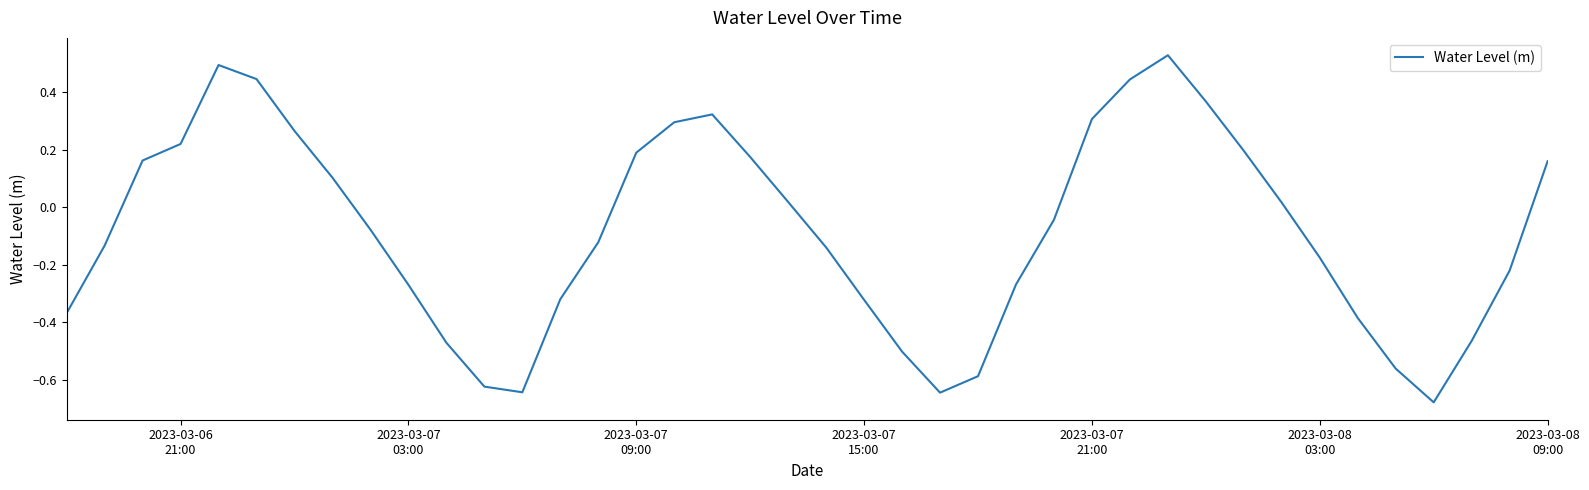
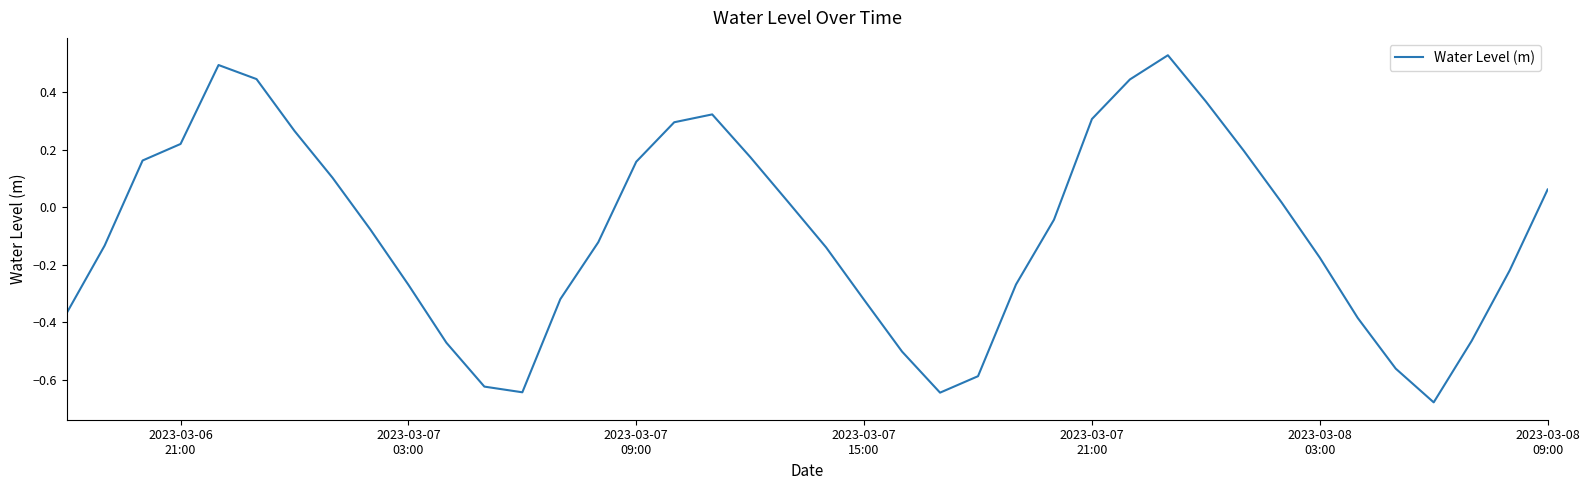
2023-03-07 09:00: 0.19 -> 0.16
2023-03-08 09:00: 0.16 -> 0.06
